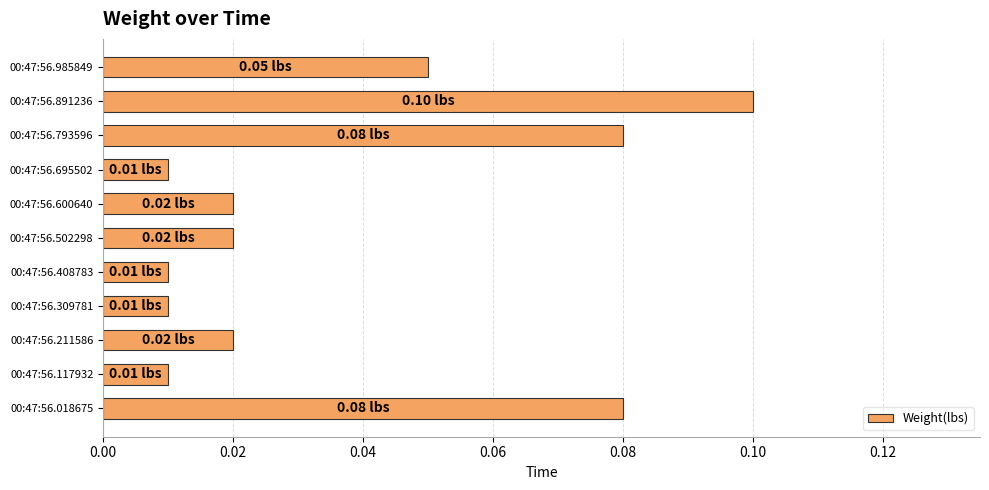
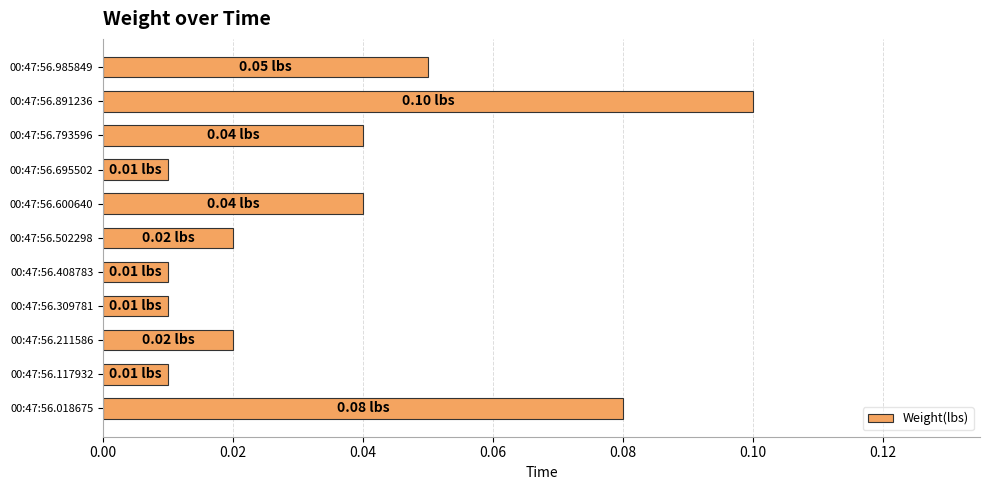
00:47:56.793596: 0.08 -> 0.04
00:47:56.600640: 0.02 -> 0.04
